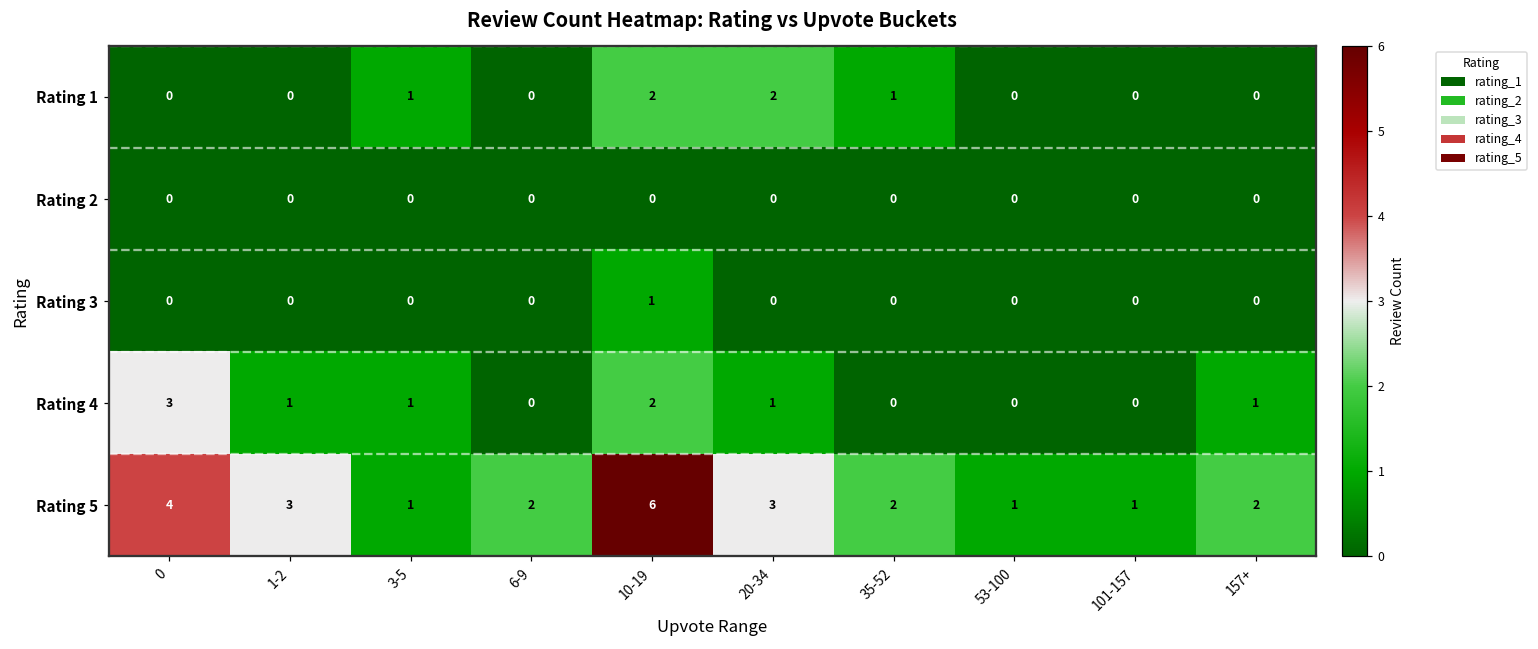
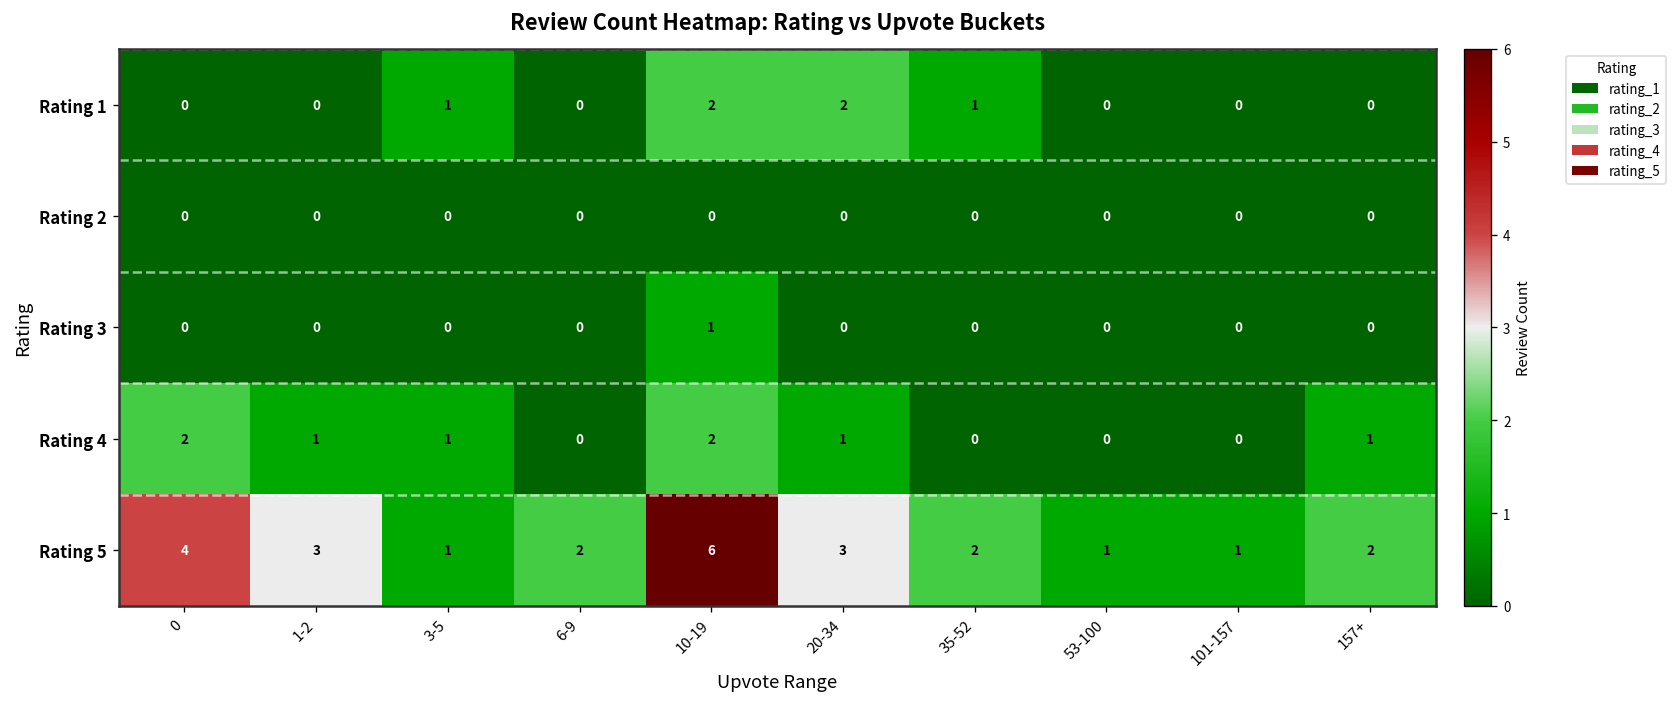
Rating 4, 0: 3 -> 2
